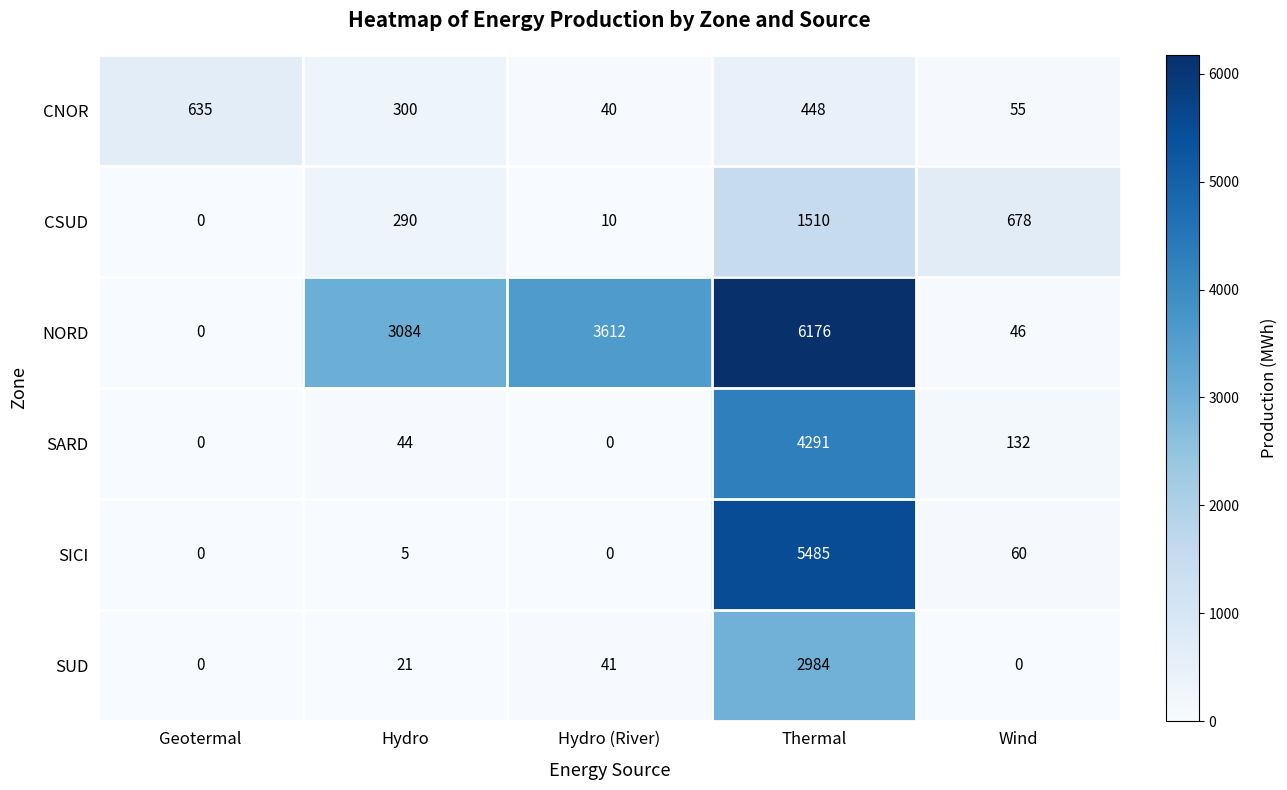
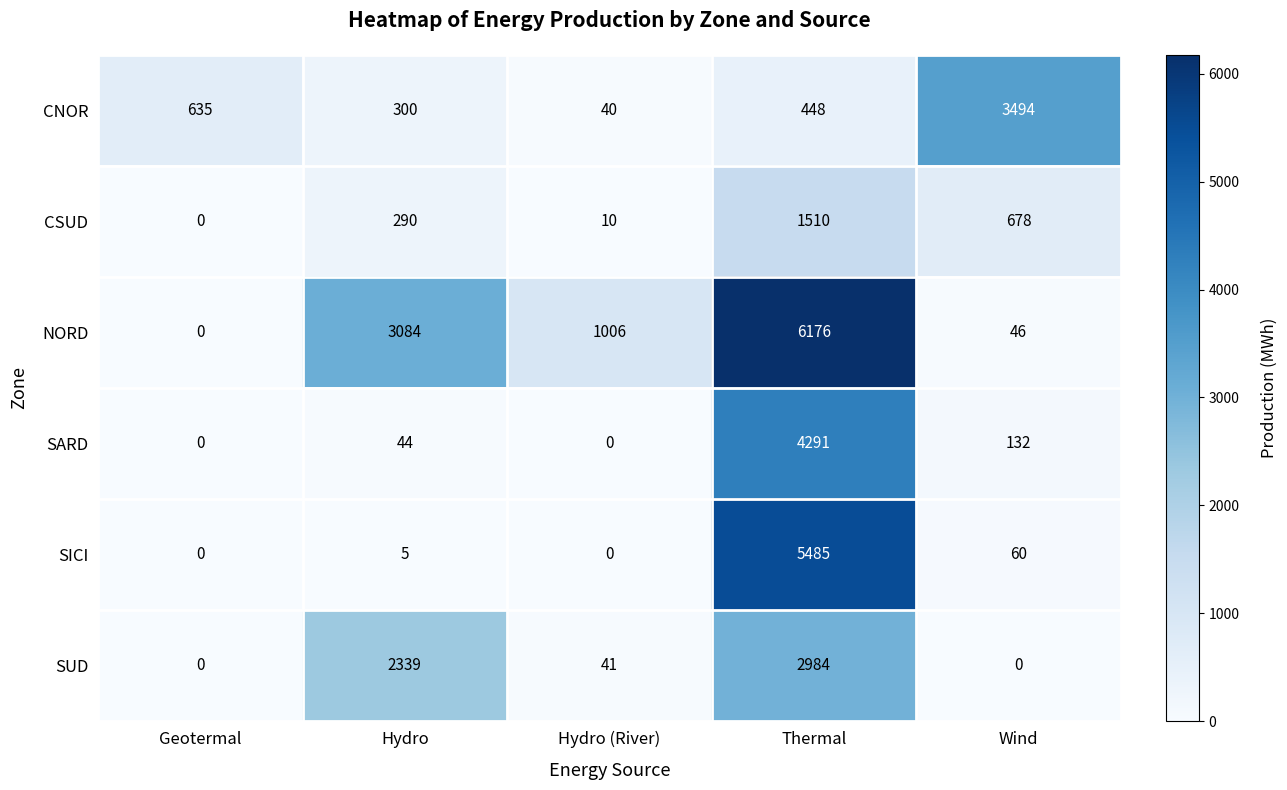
CNOR, Wind: 55 -> 3494
NORD, Hydro (River): 3612 -> 1006
SUD, Hydro: 21 -> 2339
